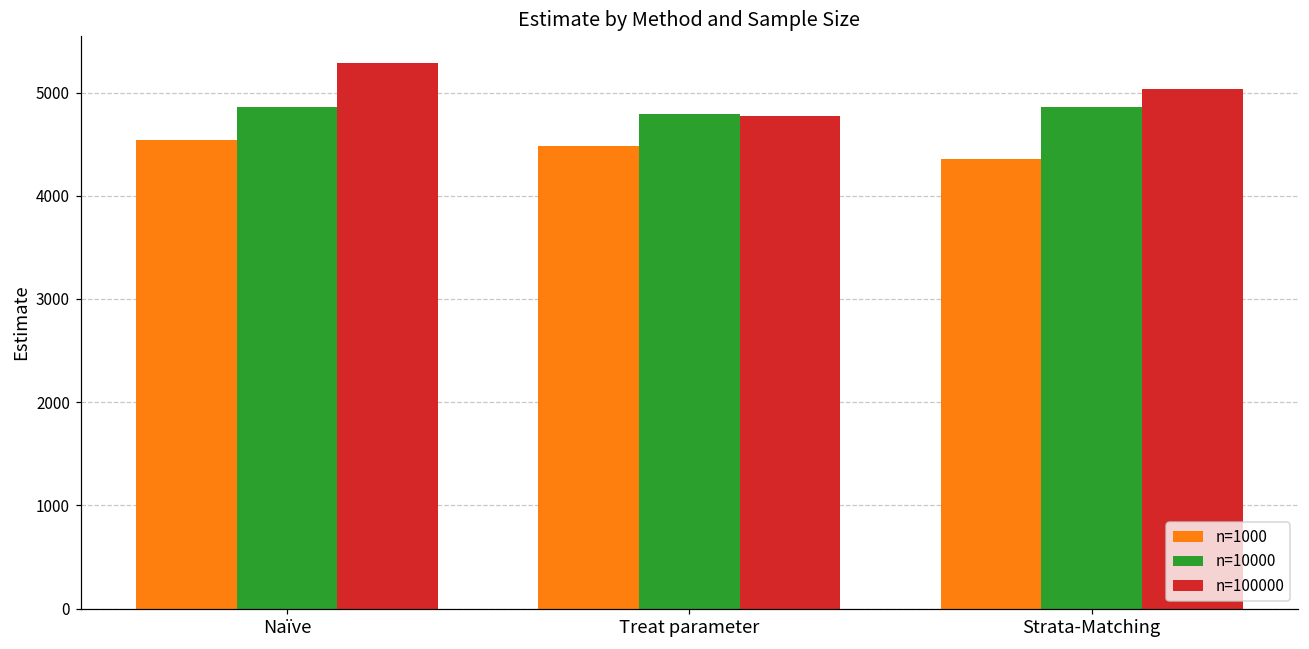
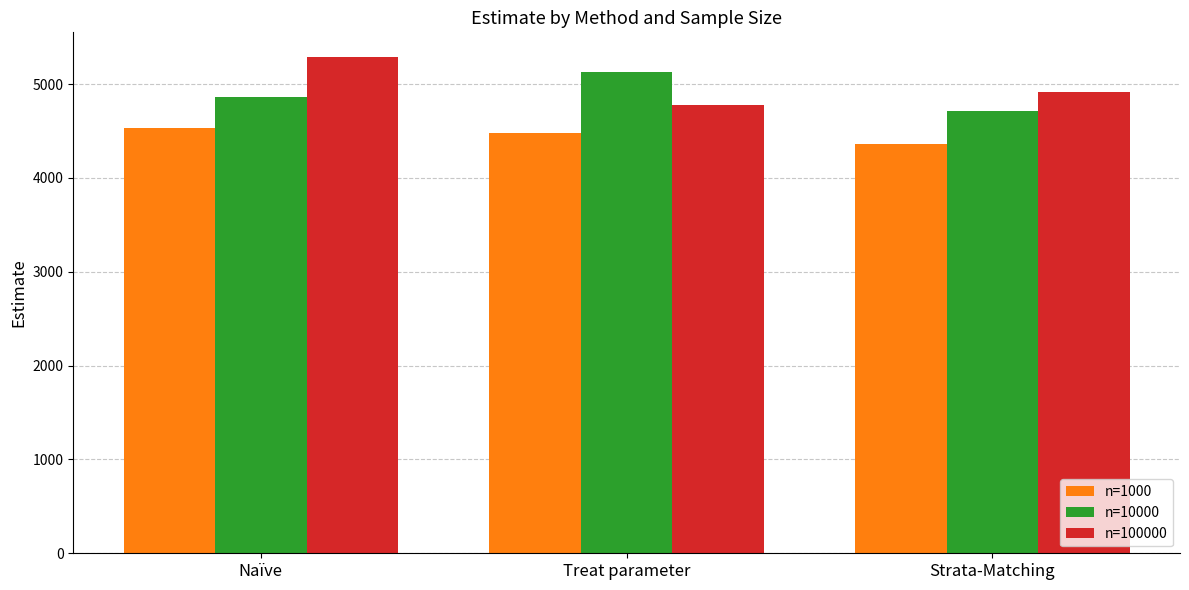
n=10000, Treat parameter: 4800 -> 5100
n=10000, Strata-Matching: 4900 -> 4700
n=100000, Strata-Matching: 5000 -> 4900
